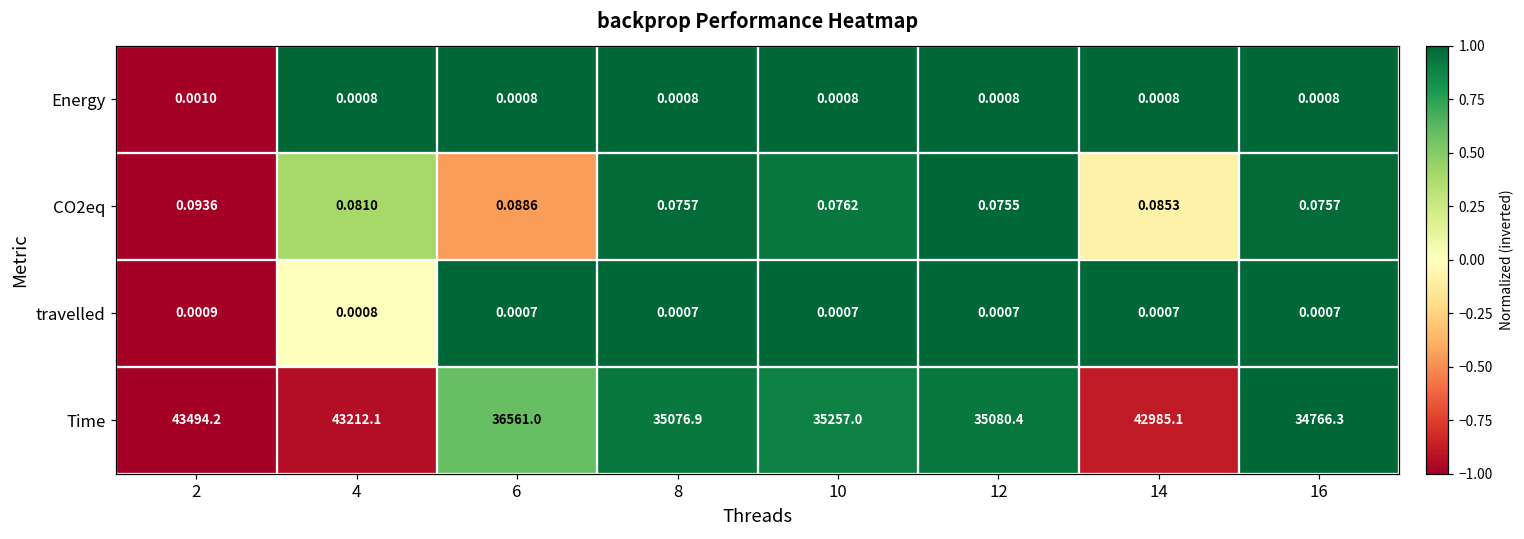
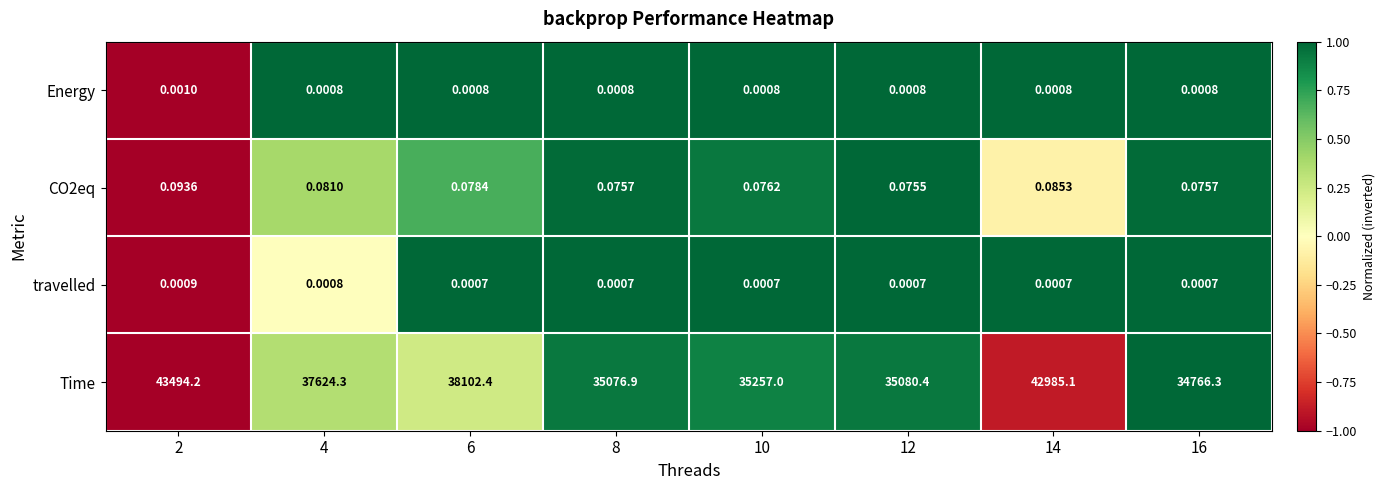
CO2eq, 6: 0.0886 -> 0.0784
Time, 4: 43212.1 -> 37624.3
Time, 6: 36561.0 -> 38102.4
